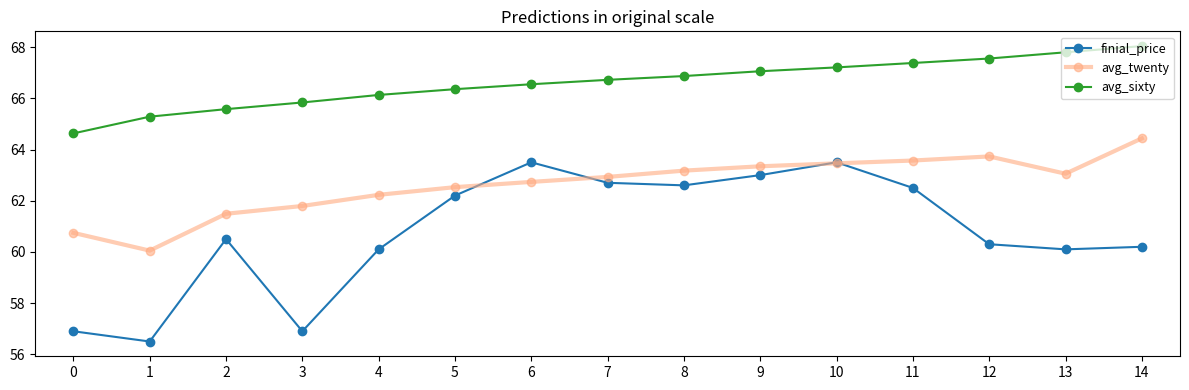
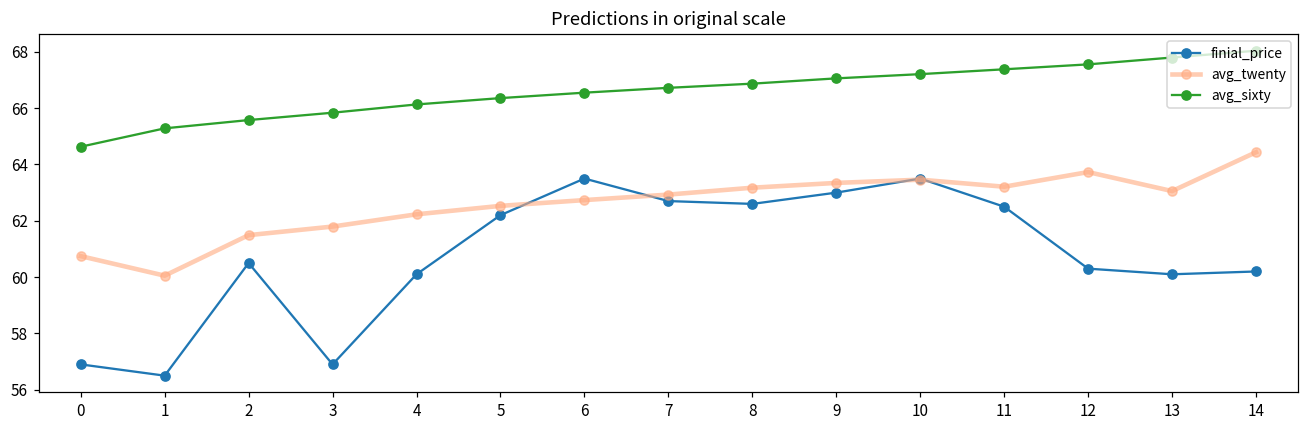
avg_twenty, 11: 63.6 -> 63.2
